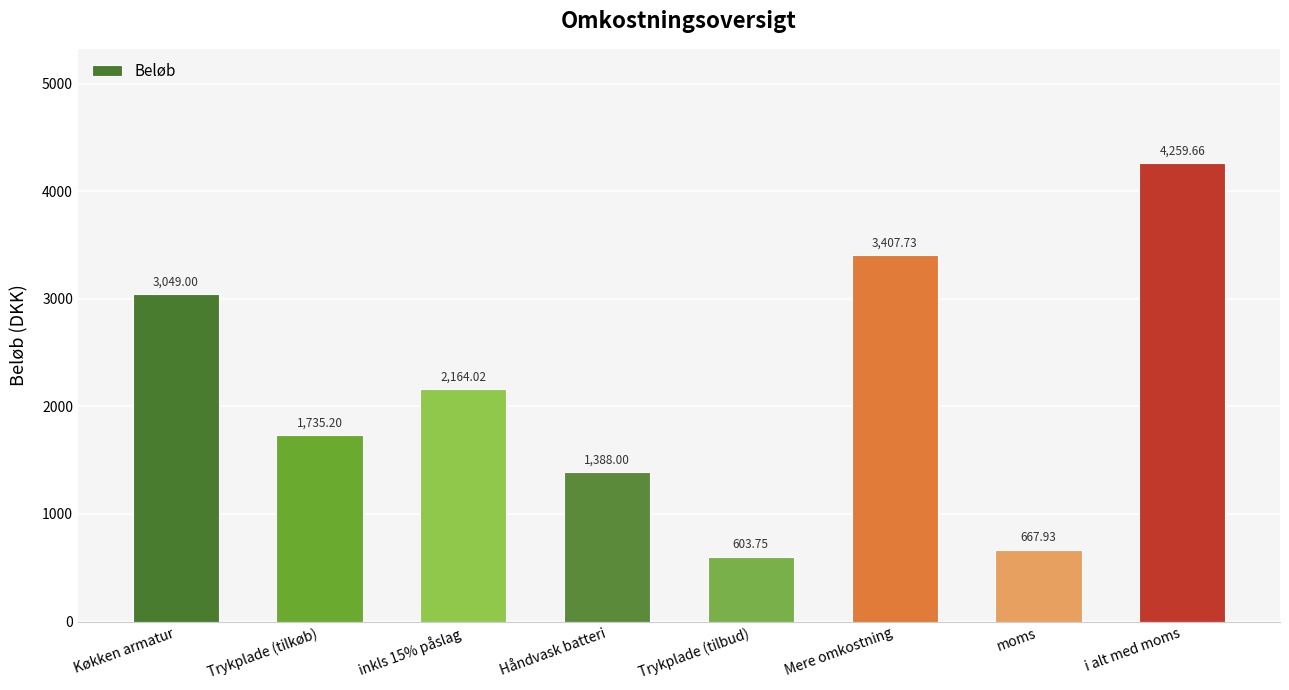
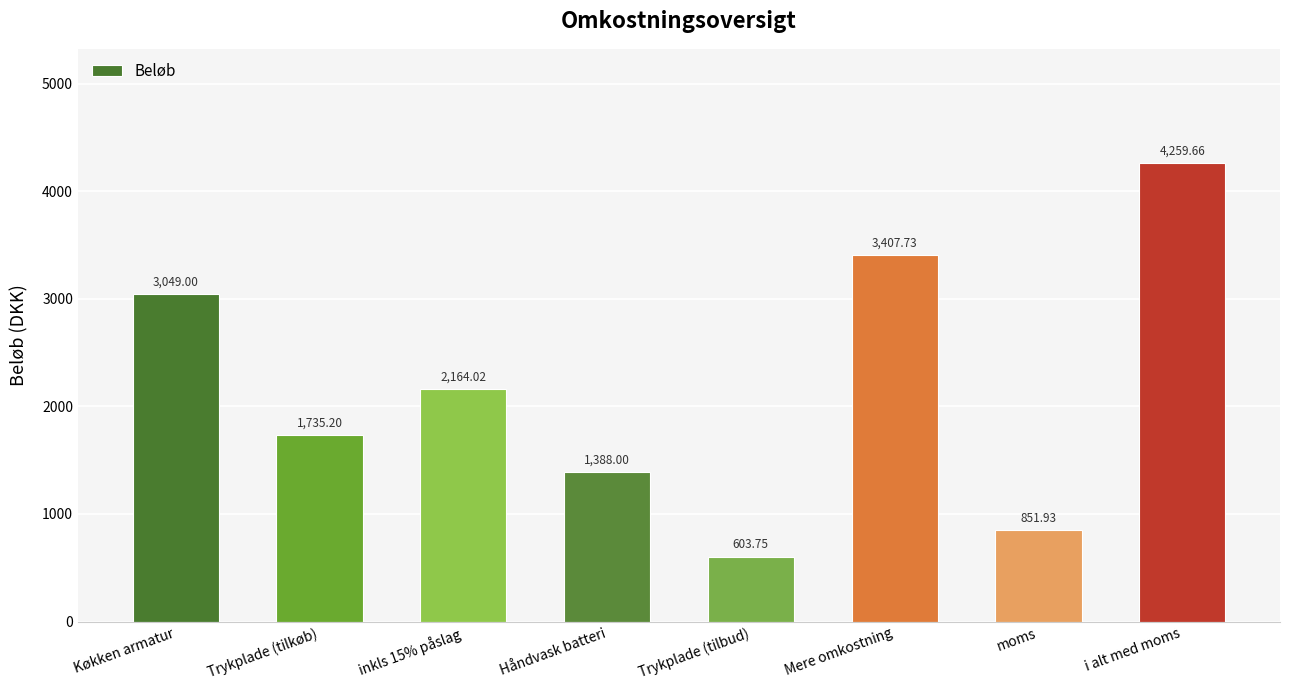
moms: 667.93 -> 851.93
